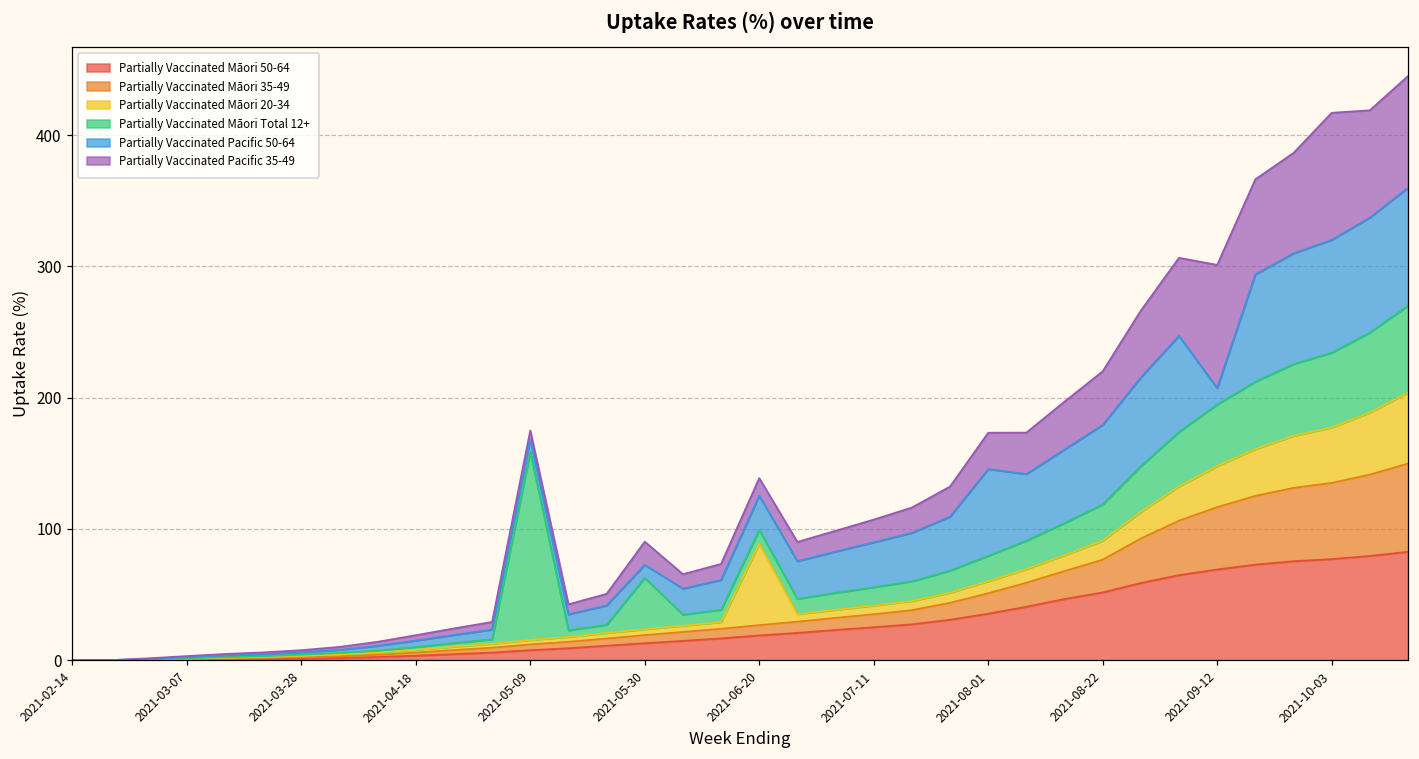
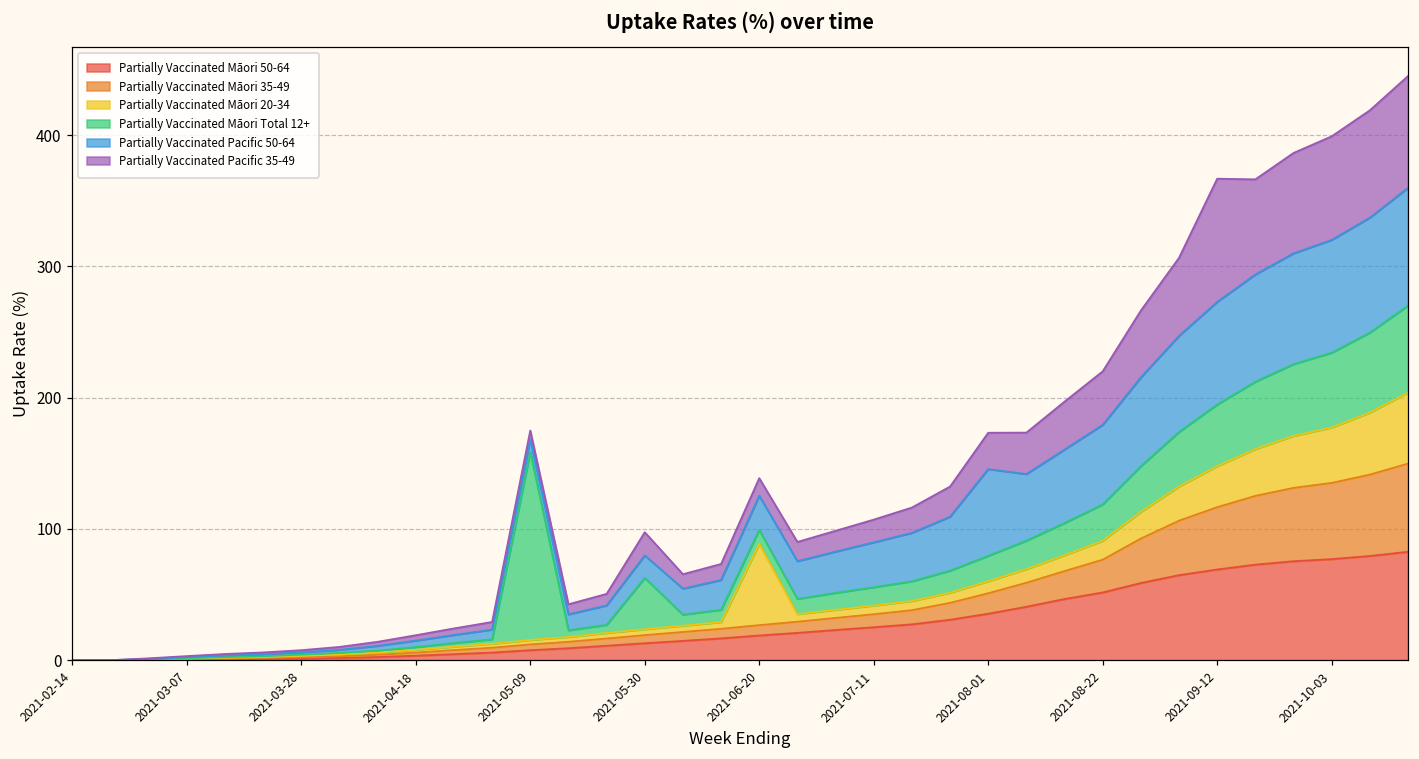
Partially Vaccinated Pacific 50-64, 2021-05-30: 10 -> 17
Partially Vaccinated Pacific 50-64, 2021-09-12: 13 -> 78
Partially Vaccinated Pacific 35-49, 2021-10-03: 97 -> 79
